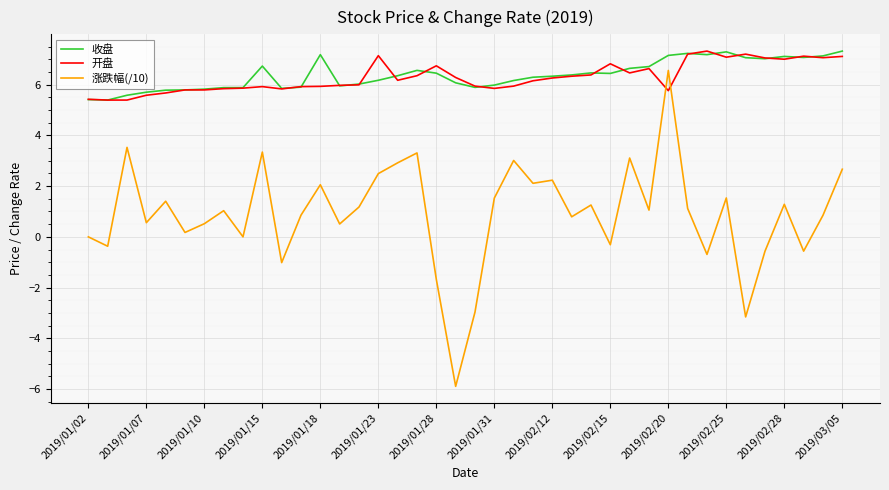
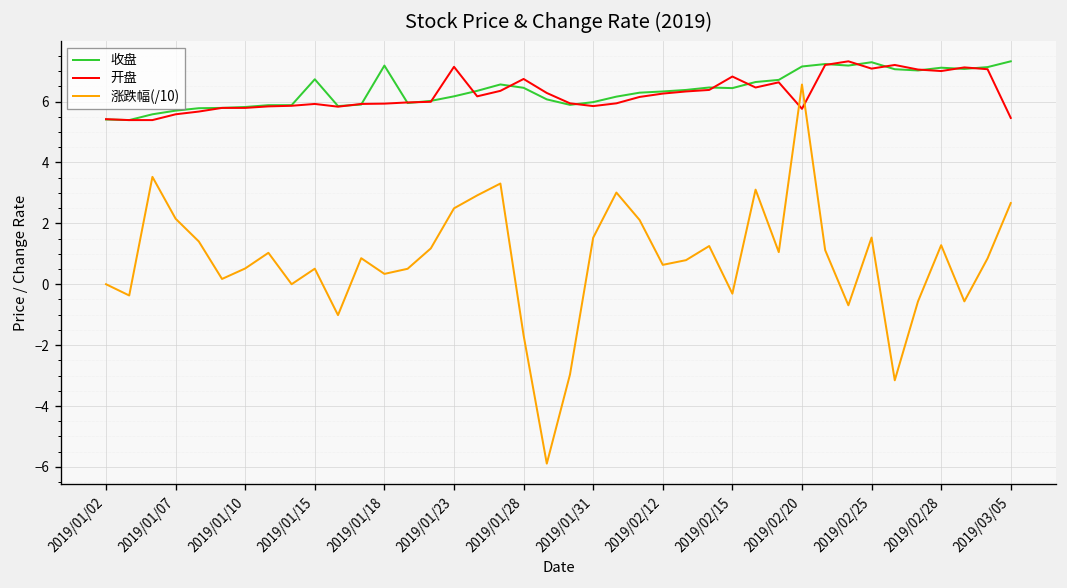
涨跌幅(/10), 2019/01/07: 0.6 -> 2.2
涨跌幅(/10), 2019/01/15: 3.3 -> 0.5
涨跌幅(/10), 2019/01/18: 2.1 -> 0.3
涨跌幅(/10), 2019/02/12: 2.2 -> 0.6
开盘, 2019/03/05: 7.1 -> 5.5
